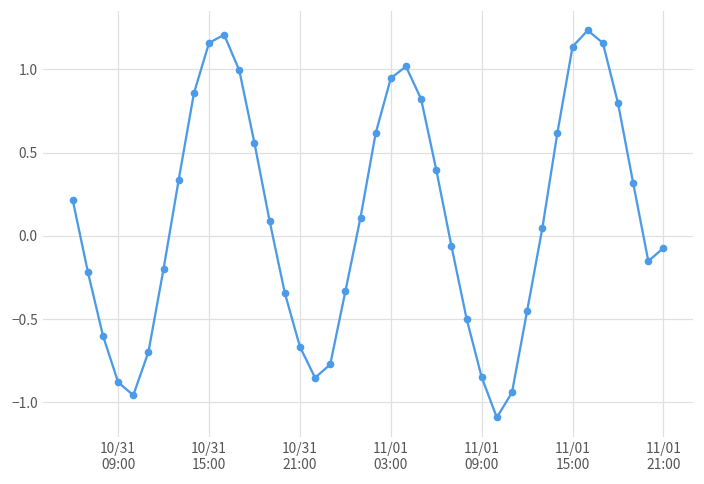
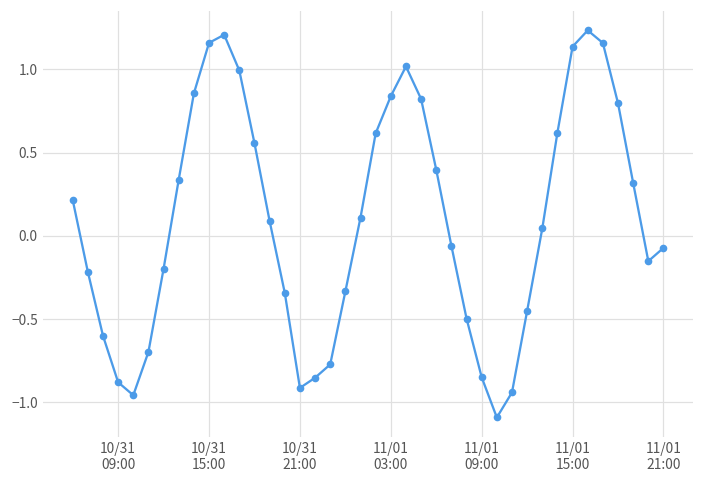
10/31 21:00: -0.67 -> -0.91
11/01 03:00: 0.95 -> 0.84
